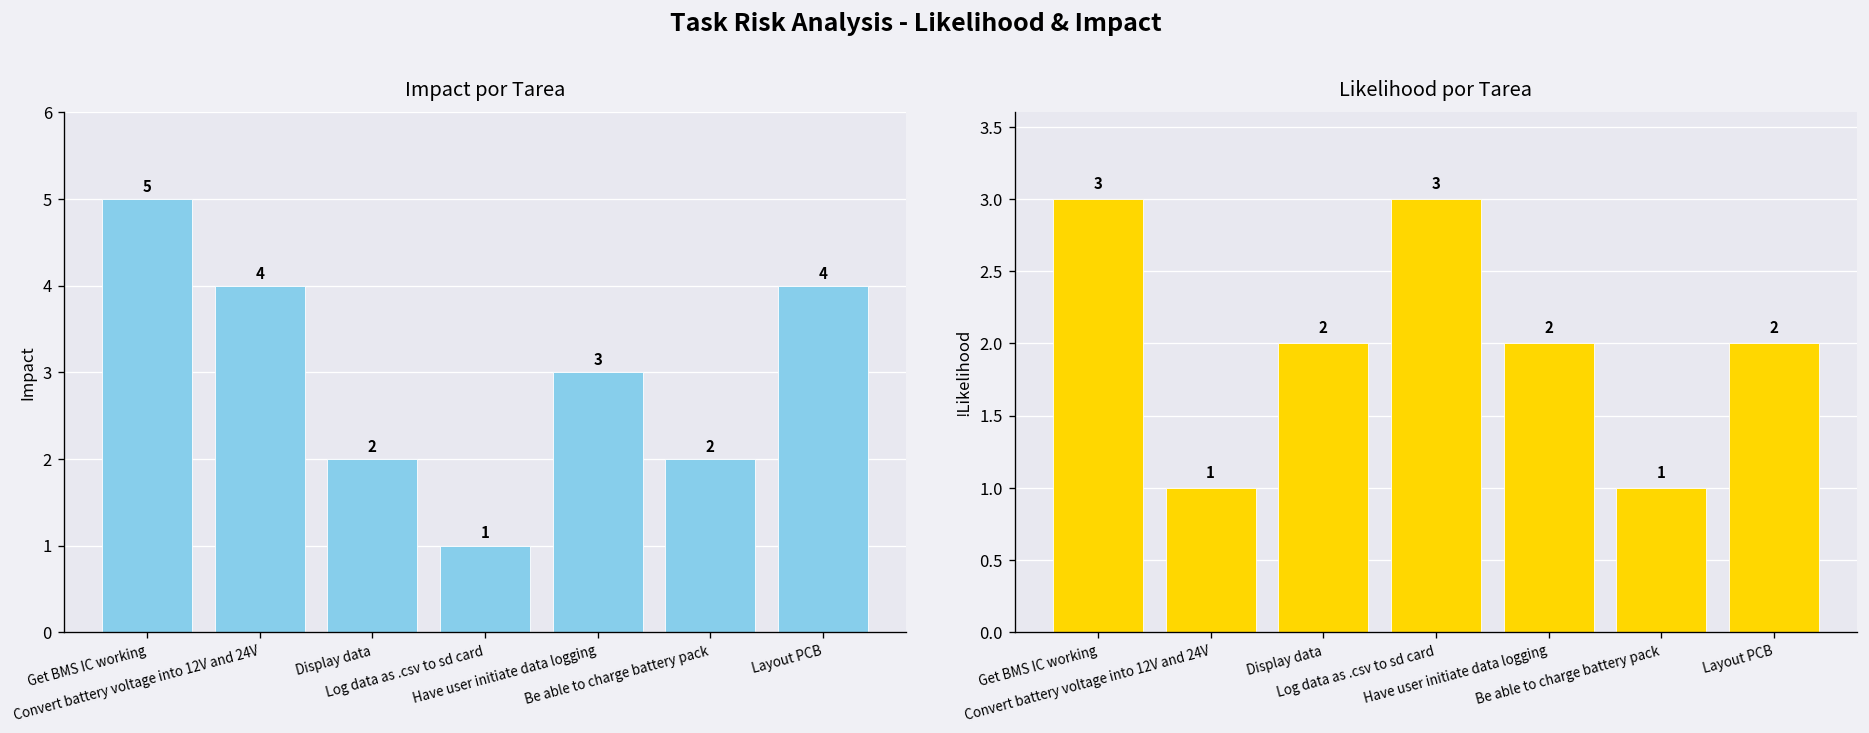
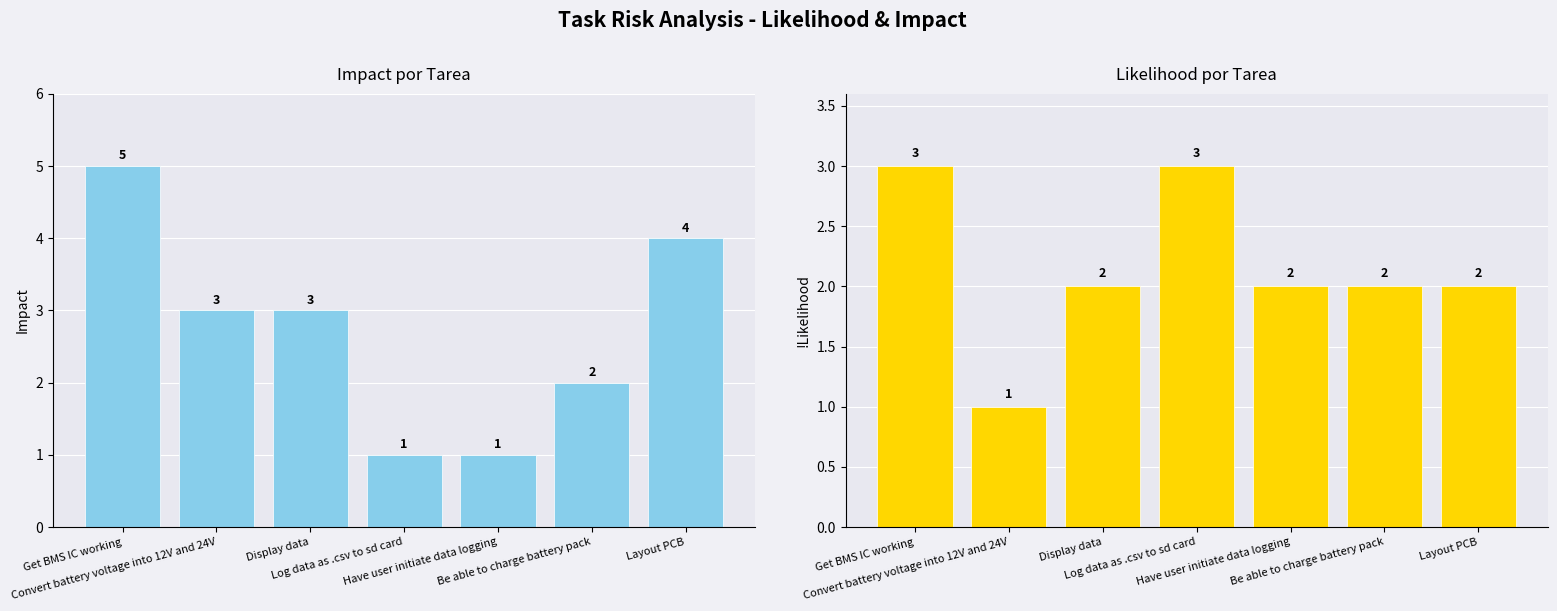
Impact por Tarea, Convert battery voltage into 12V and 24V: 4 -> 3
Impact por Tarea, Display data: 2 -> 3
Impact por Tarea, Have user initiate data logging: 3 -> 1
Likelihood por Tarea, Be able to charge battery pack: 1 -> 2
